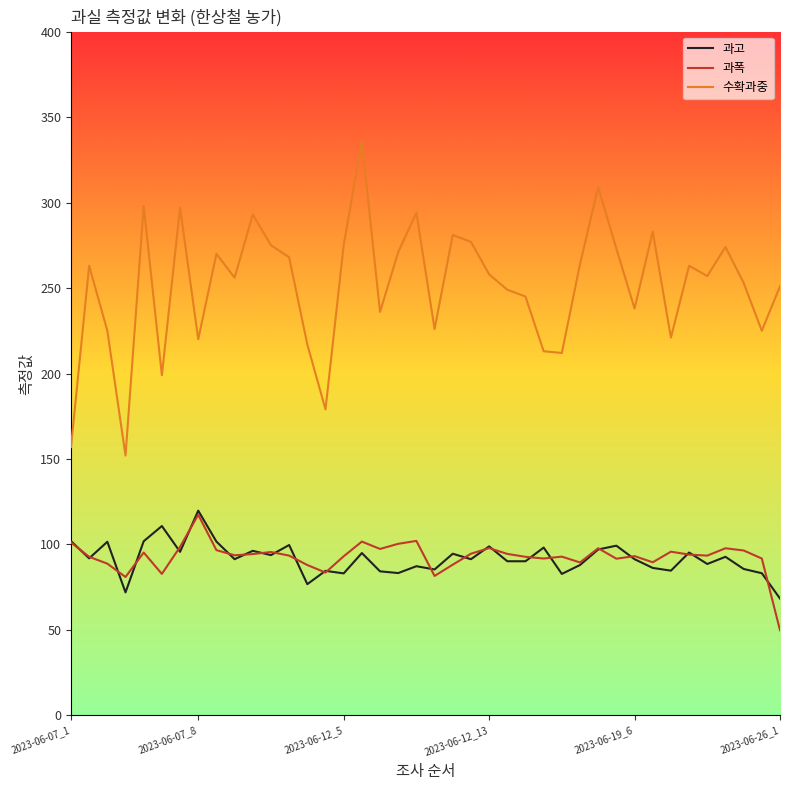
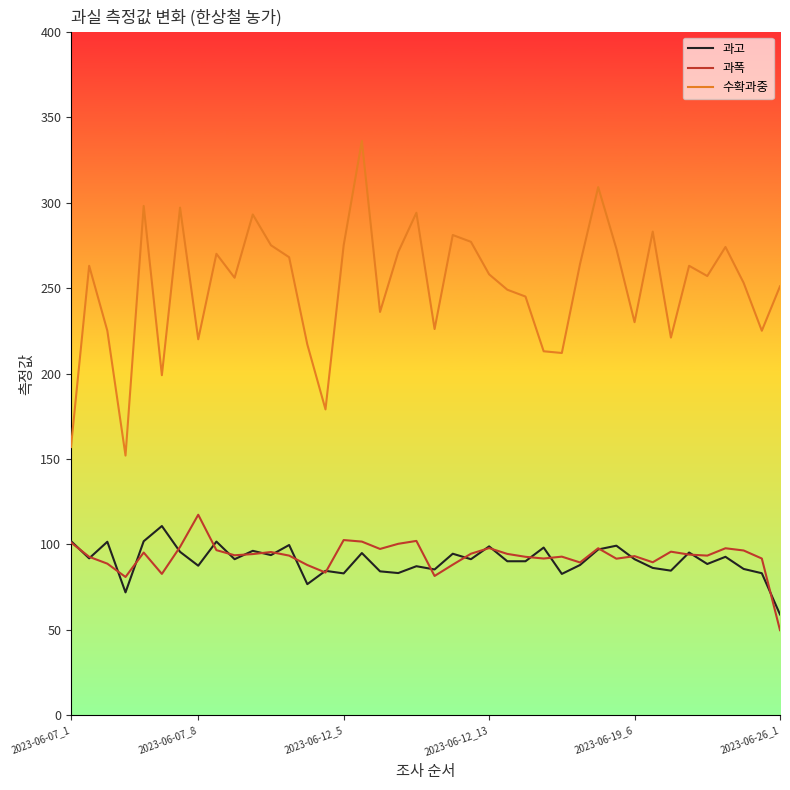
과고, 2023-06-07_8: 120 -> 88
과폭, 2023-06-12_5: 93 -> 103
수확과중, 2023-06-19_6: 238 -> 230
과고, 2023-06-26_1: 68 -> 59
